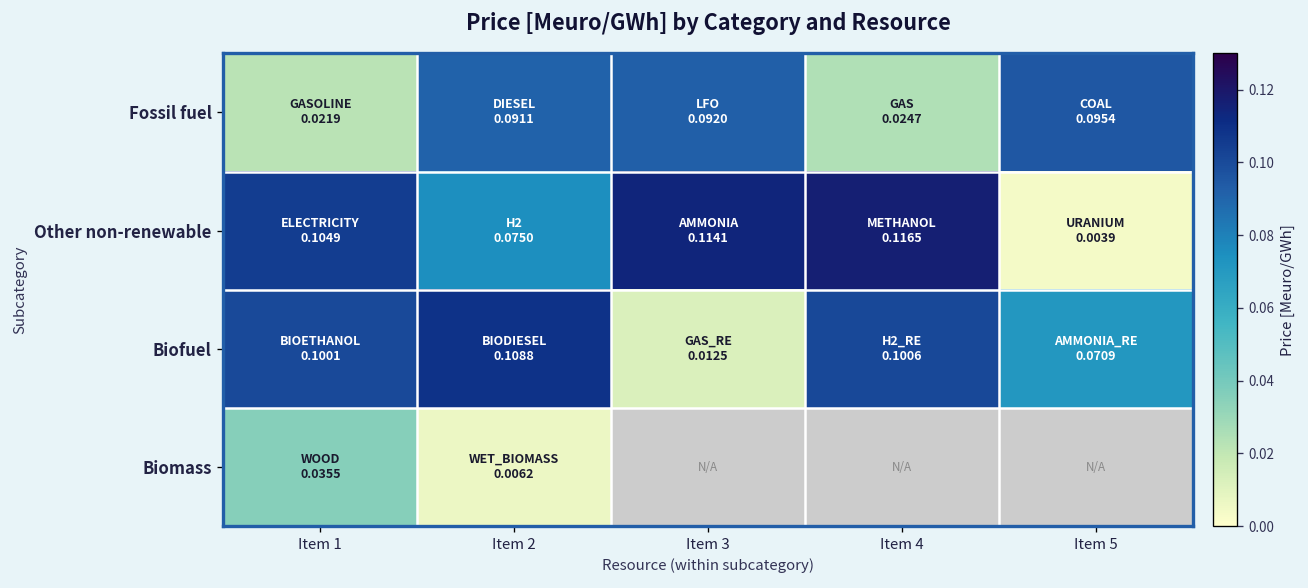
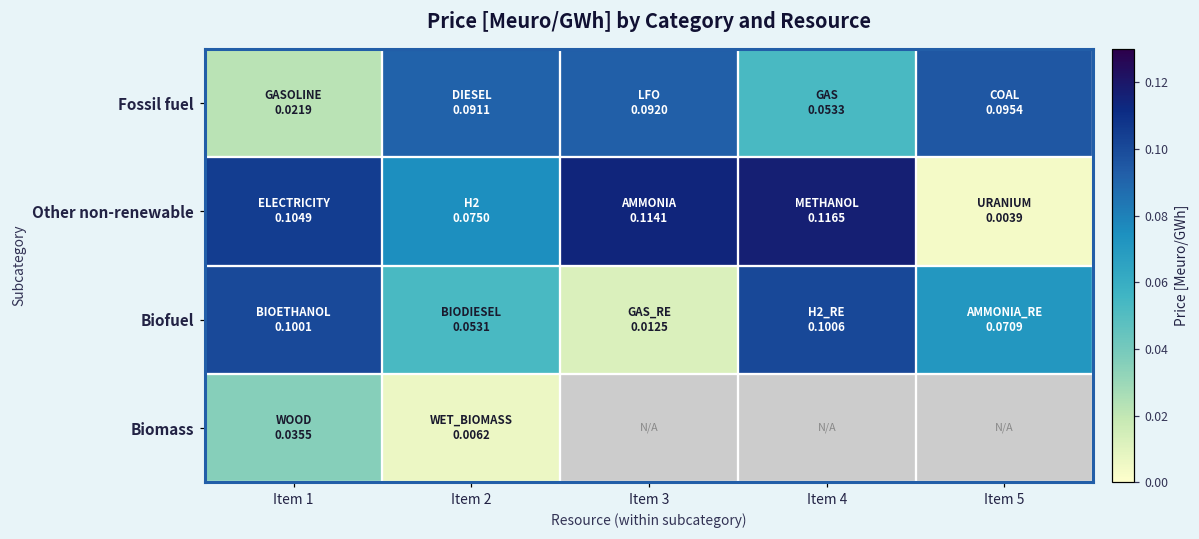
Fossil fuel, Item 4: 0.0247 -> 0.0533
Biofuel, Item 2: 0.1088 -> 0.0531
